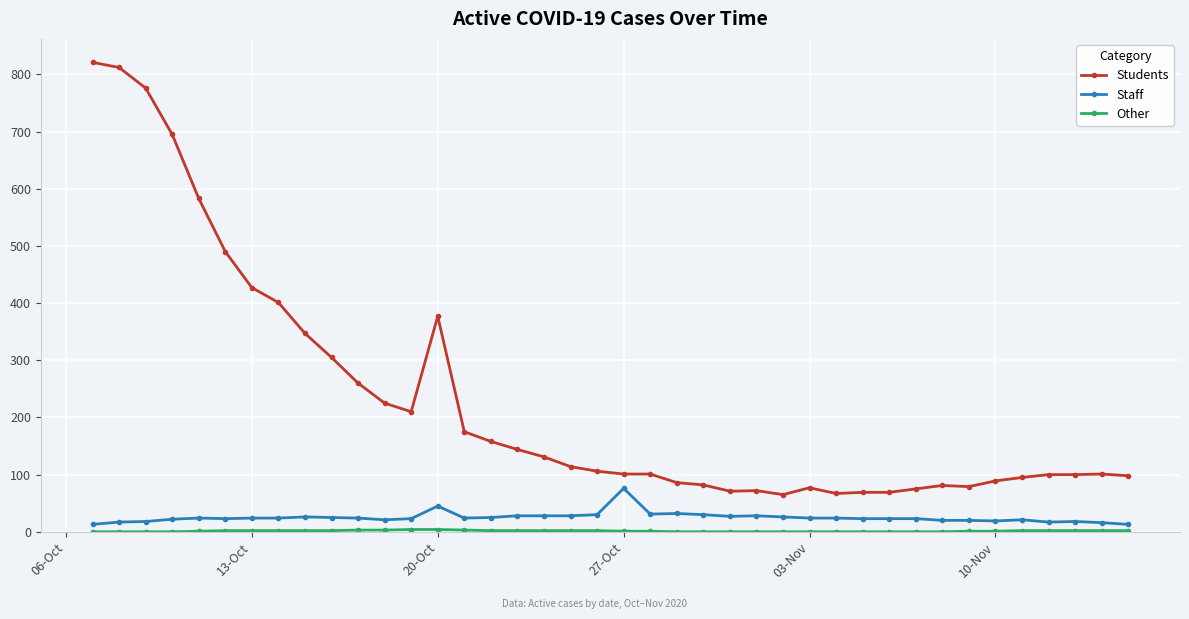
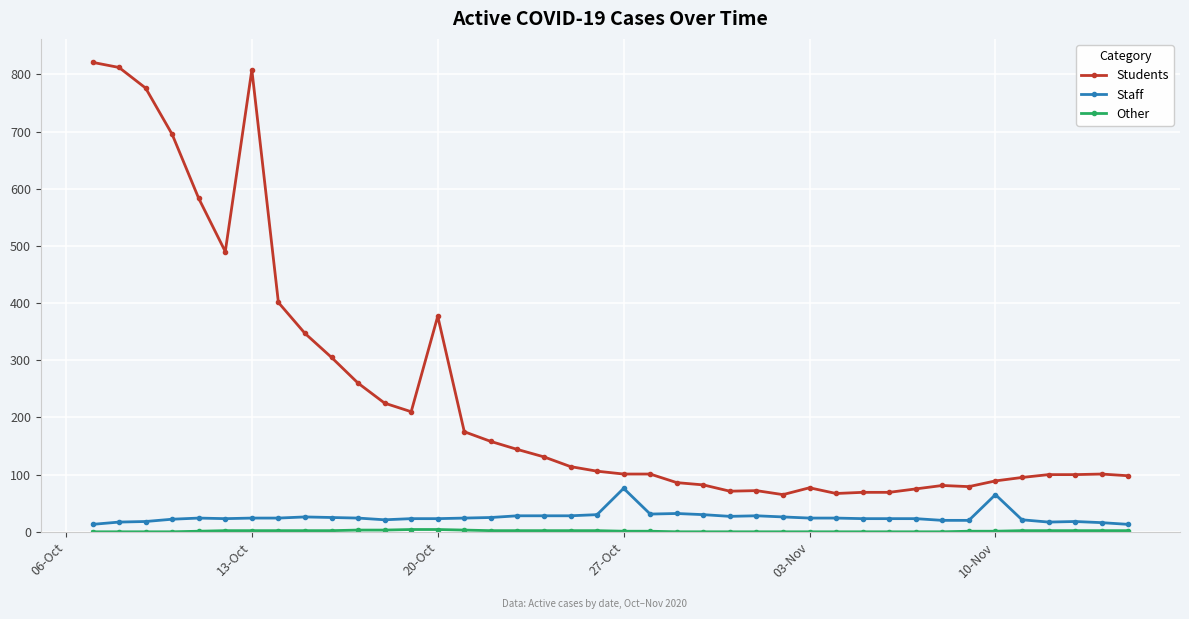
Students, 13-Oct: 430 -> 810
Staff, 20-Oct: 50 -> 20
Staff, 10-Nov: 20 -> 70
